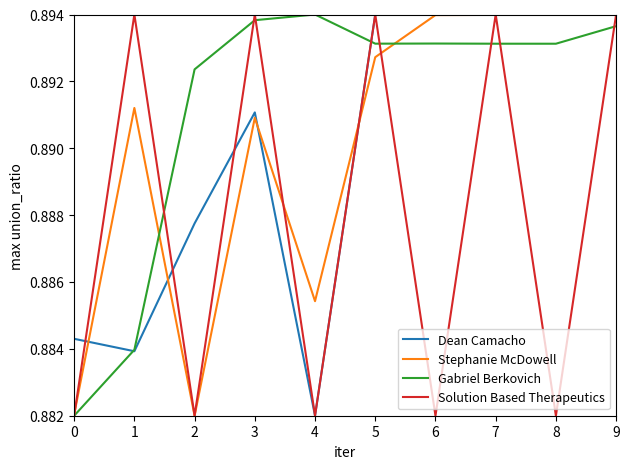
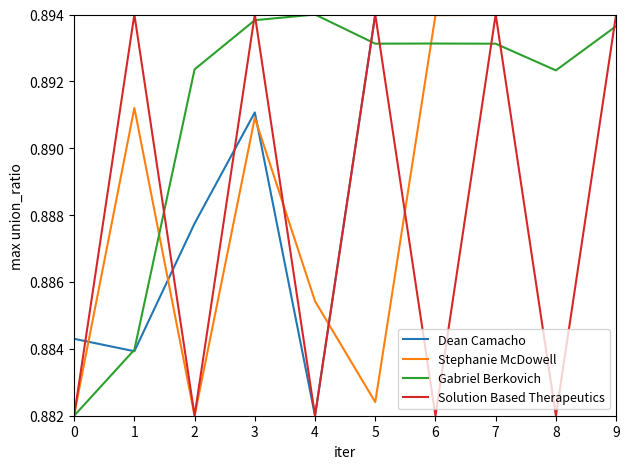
Stephanie McDowell, 5: 0.8927 -> 0.8824
Gabriel Berkovich, 8: 0.8931 -> 0.8923
